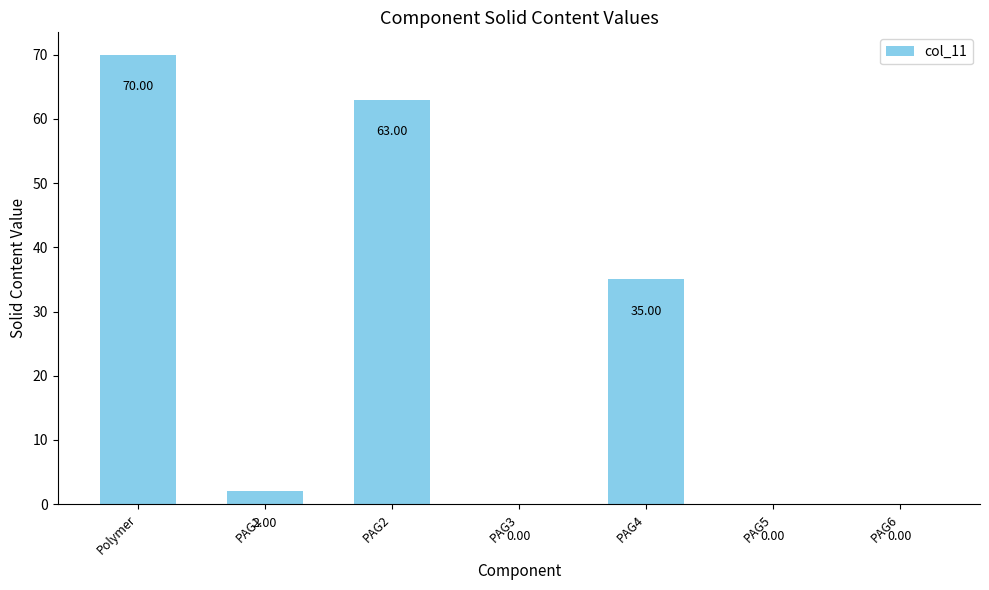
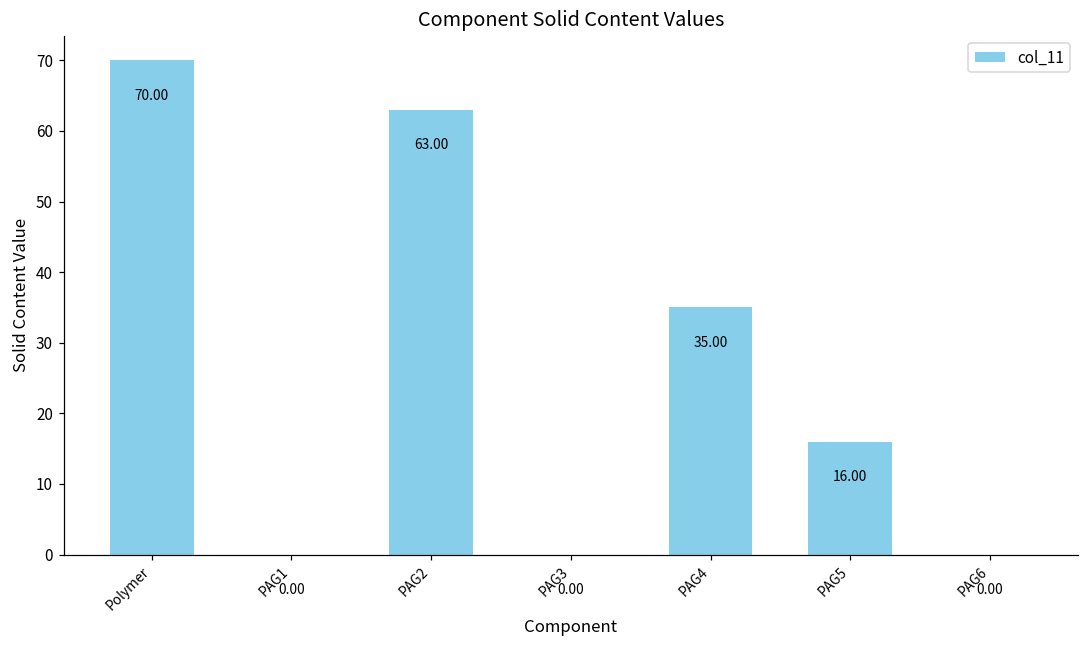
PAG1: 2.00 -> 0.00
PAG5: 0.00 -> 16.00
